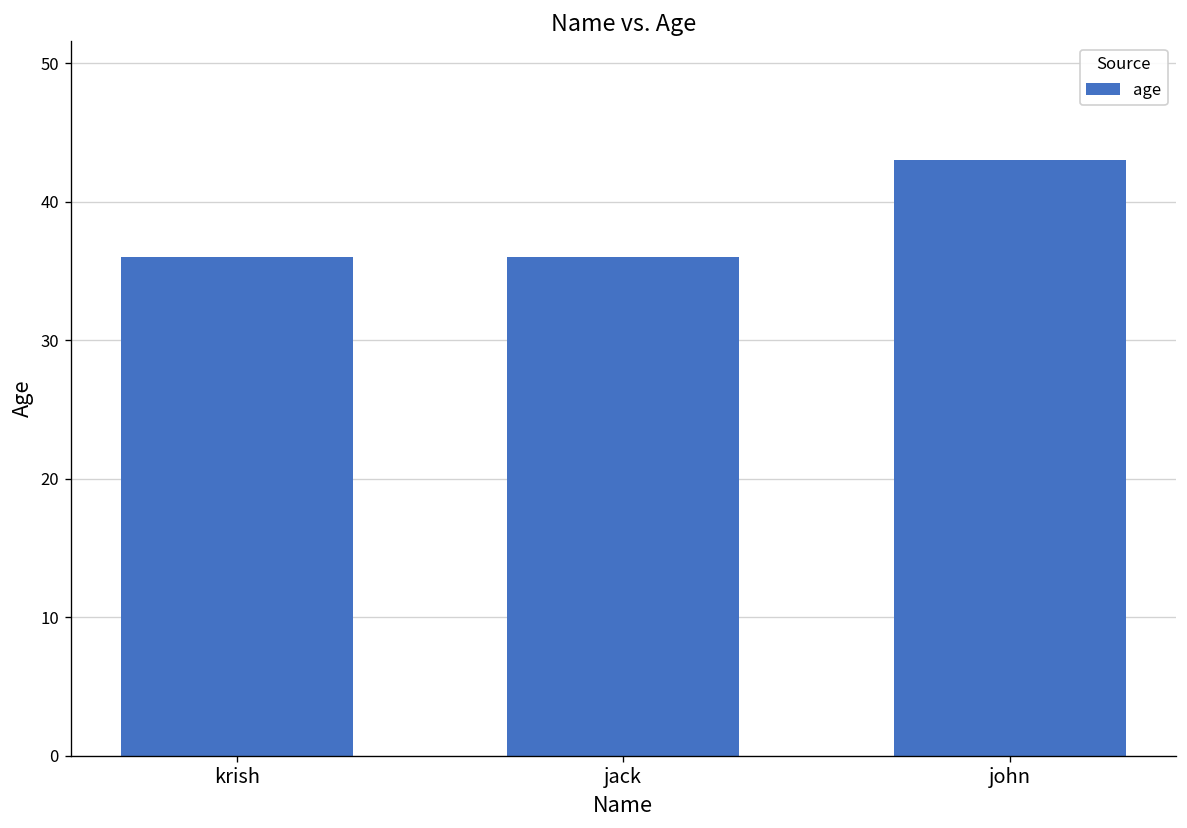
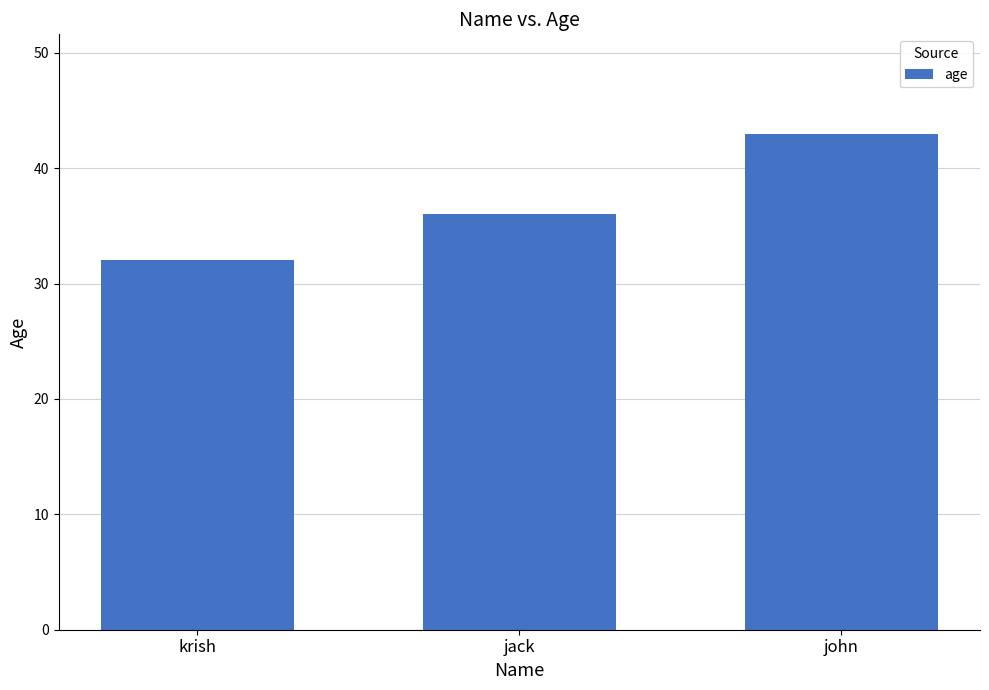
krish: 36 -> 32
